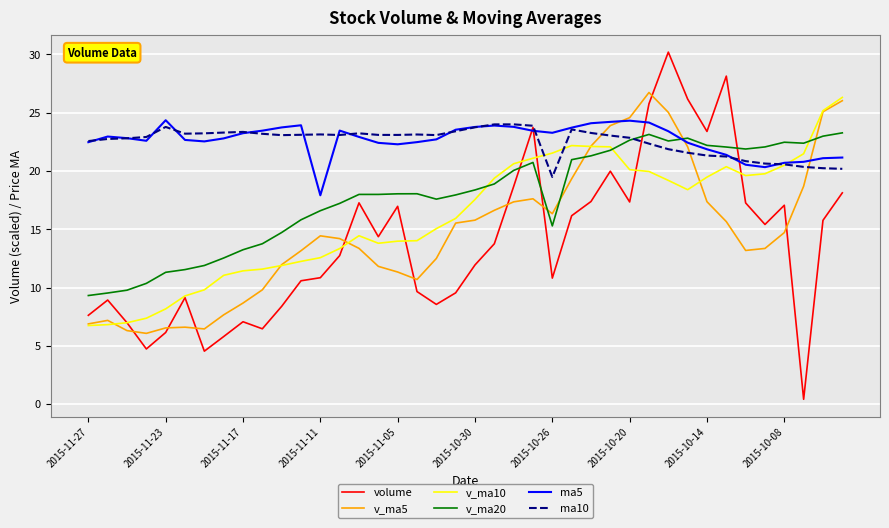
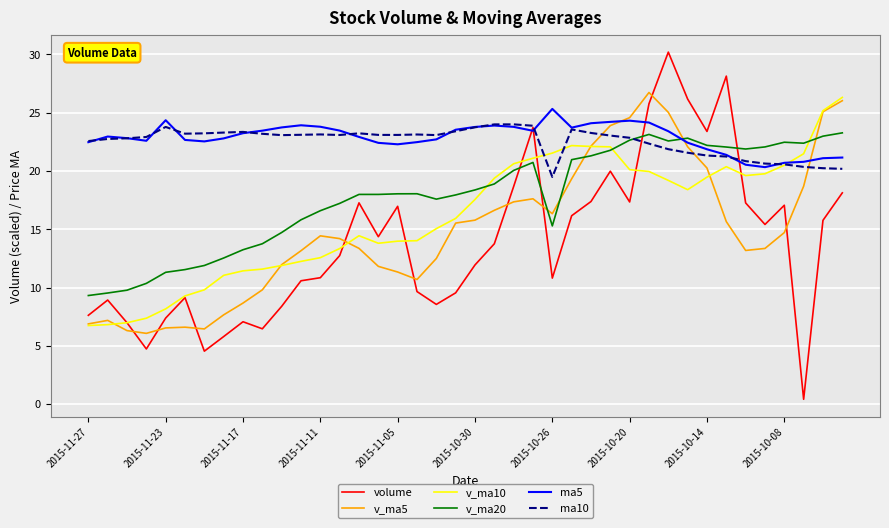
volume, 2015-11-23: 6.1 -> 7.4
ma5, 2015-11-11: 17.9 -> 23.8
ma5, 2015-10-26: 23.3 -> 25.3
v_ma5, 2015-10-14: 17.4 -> 20.2
